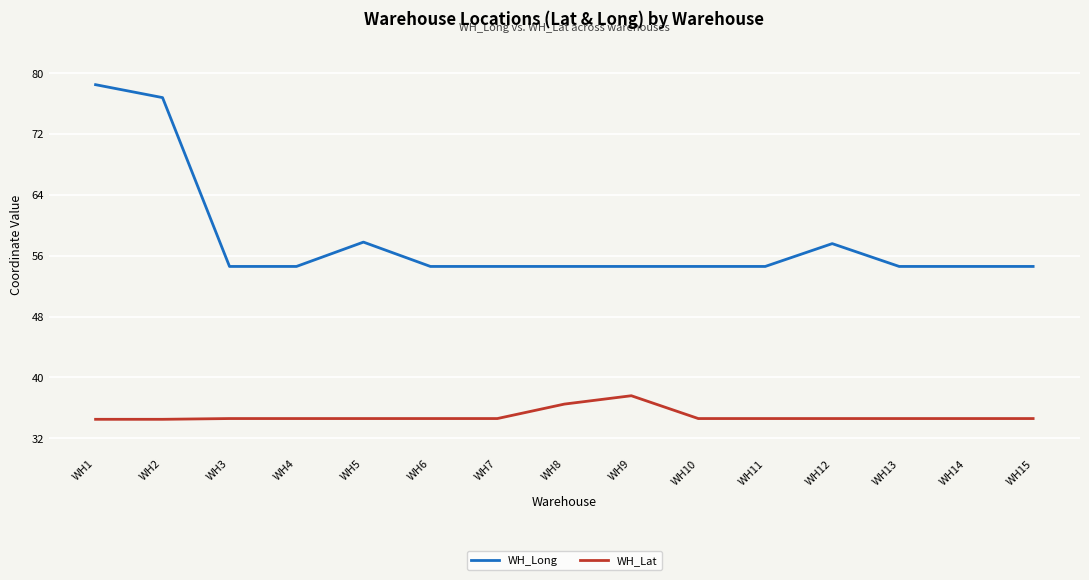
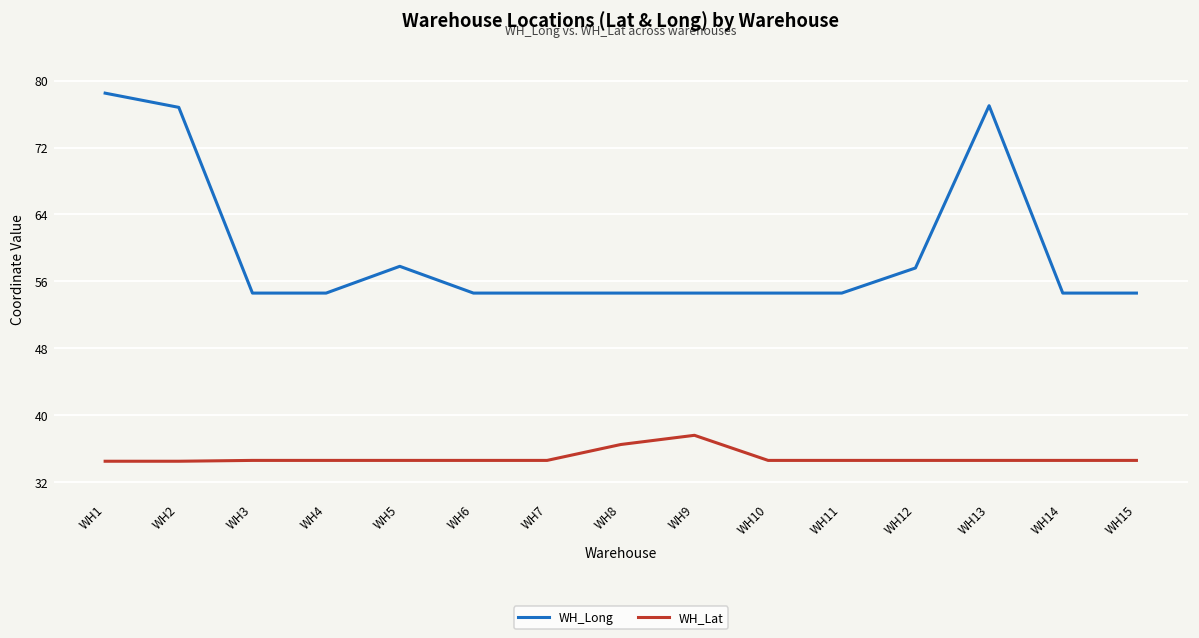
WH_Long, WH13: 55 -> 77
